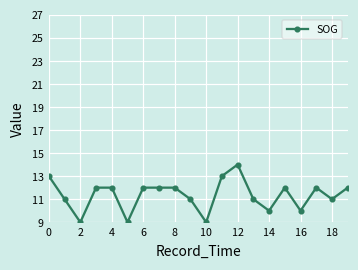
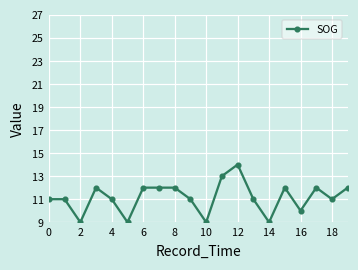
0: 13.0 -> 11.0
4: 12.0 -> 11.0
14: 10.0 -> 9.0
